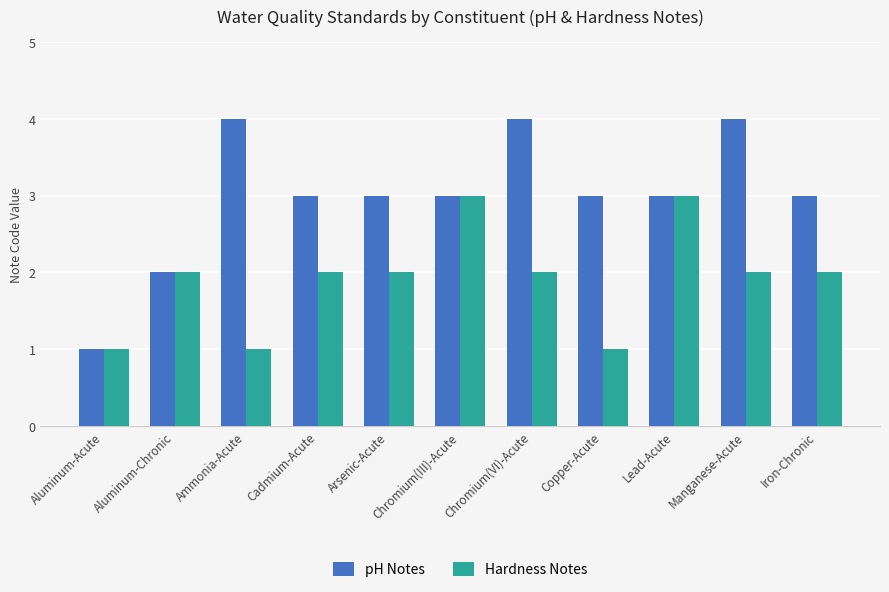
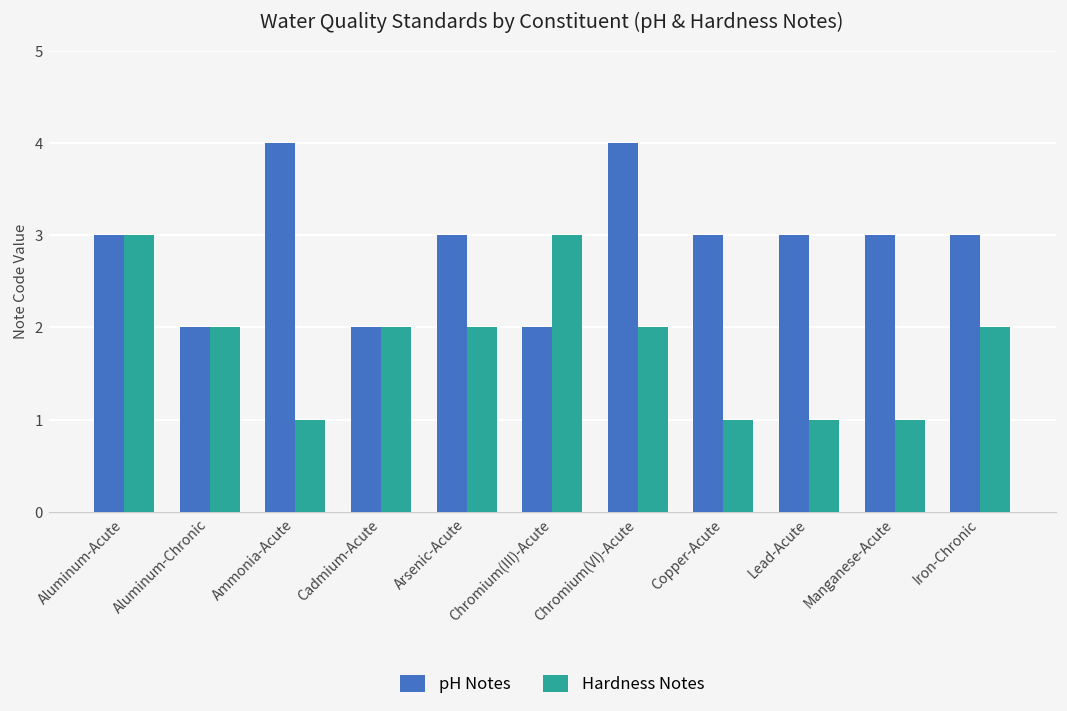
pH Notes, Aluminum-Acute: 1 -> 3
Hardness Notes, Aluminum-Acute: 1 -> 3
pH Notes, Cadmium-Acute: 3 -> 2
pH Notes, Chromium(III)-Acute: 3 -> 2
Hardness Notes, Lead-Acute: 3 -> 1
pH Notes, Manganese-Acute: 4 -> 3
Hardness Notes, Manganese-Acute: 2 -> 1
